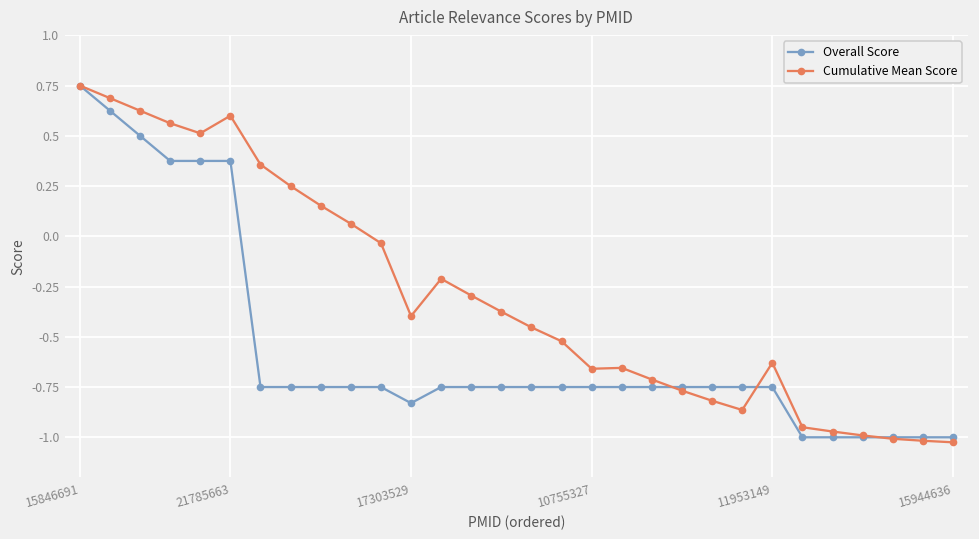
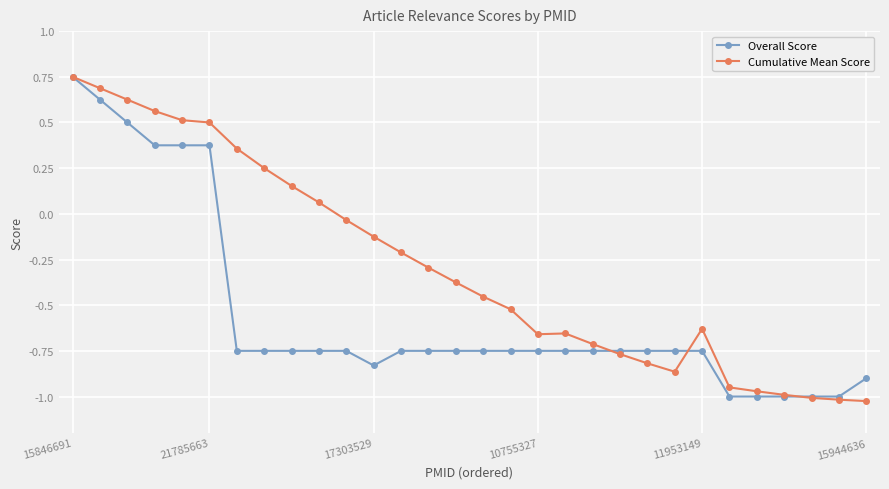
Cumulative Mean Score, 21785663: 0.6 -> 0.5
Cumulative Mean Score, 17303529: -0.40 -> -0.13
Overall Score, 15944636: -1.0 -> -0.9
